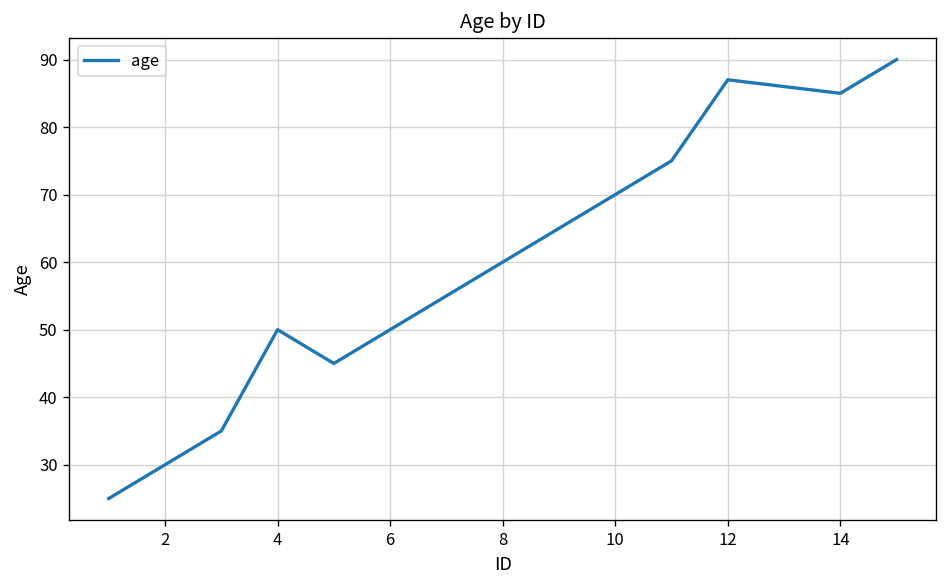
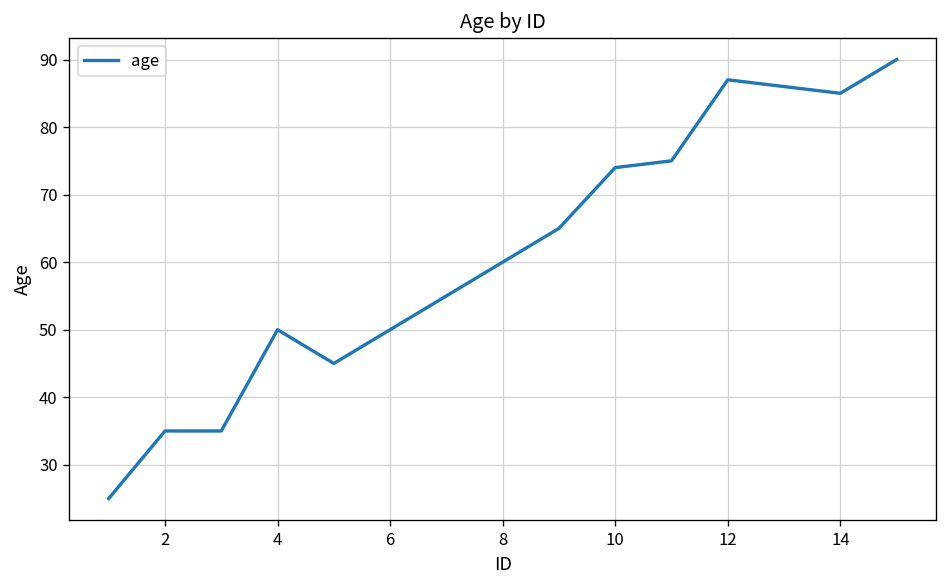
2: 30 -> 35
10: 70 -> 74
